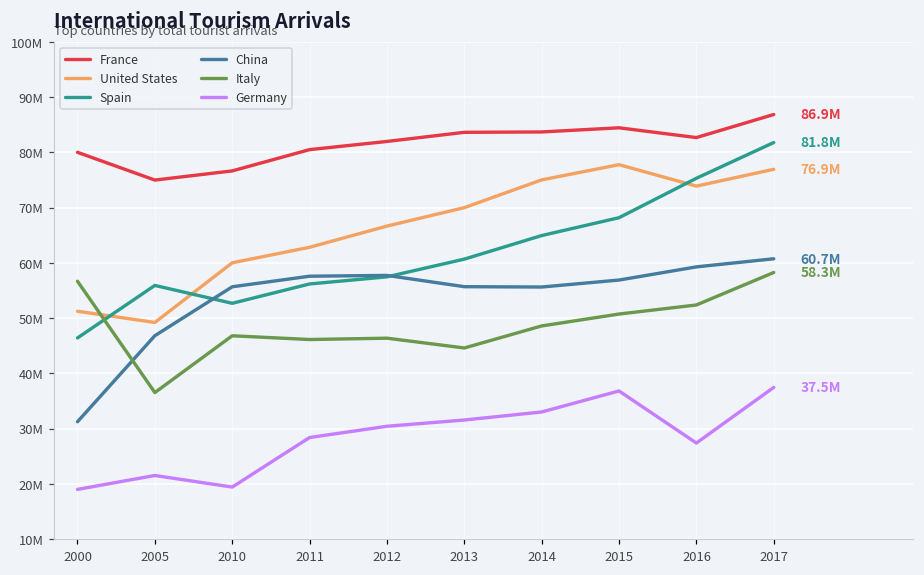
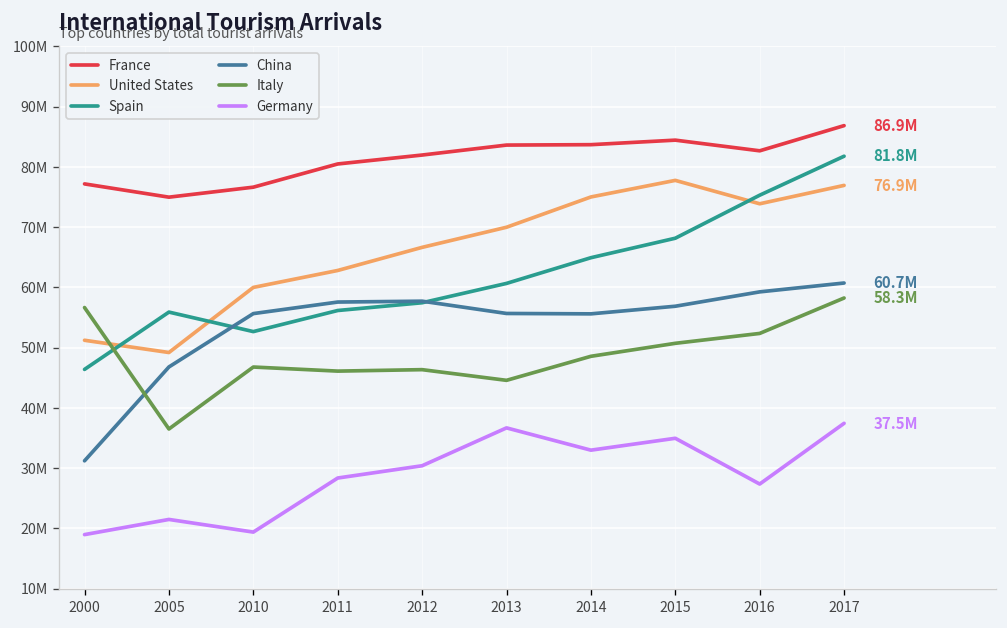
France, 2000: 80000000 -> 77000000
Germany, 2013: 32000000 -> 37000000
Germany, 2015: 37000000 -> 35000000
